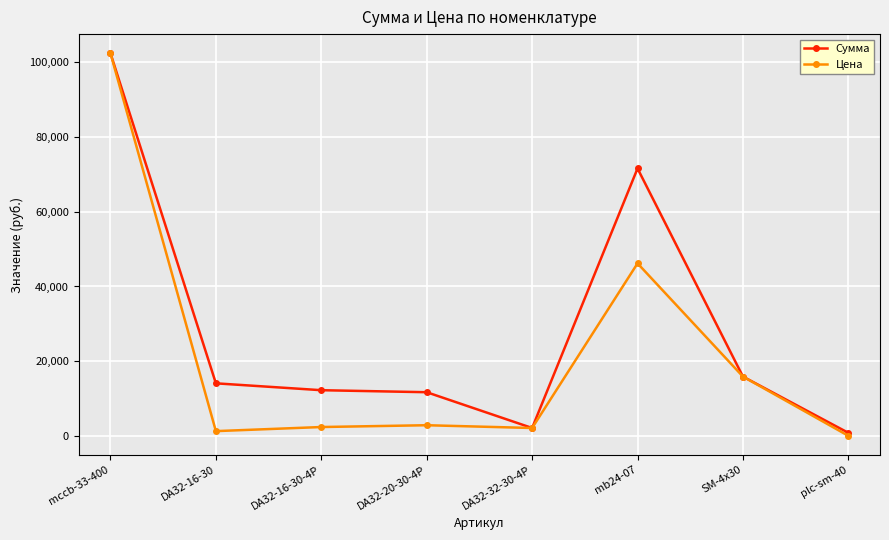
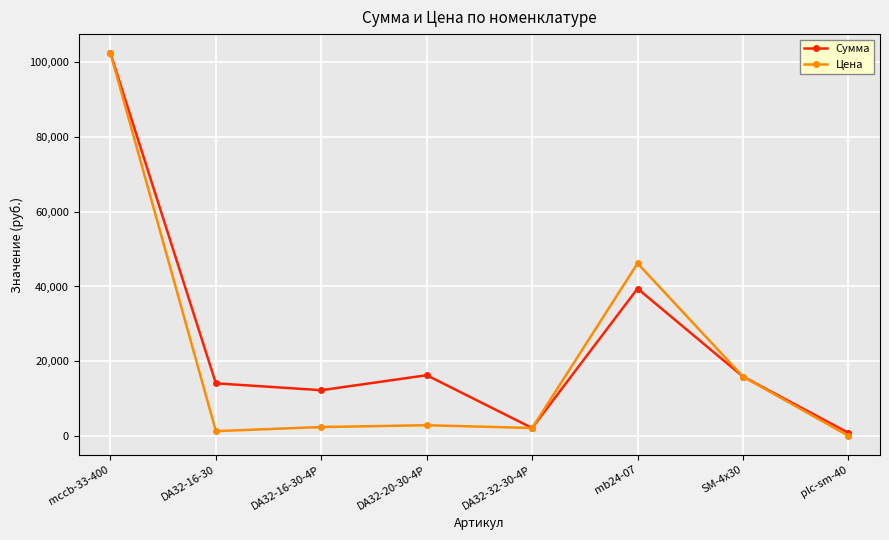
Сумма, DA32-20-30-4P: 12,000 -> 16,000
Сумма, mb24-07: 72,000 -> 39,000
